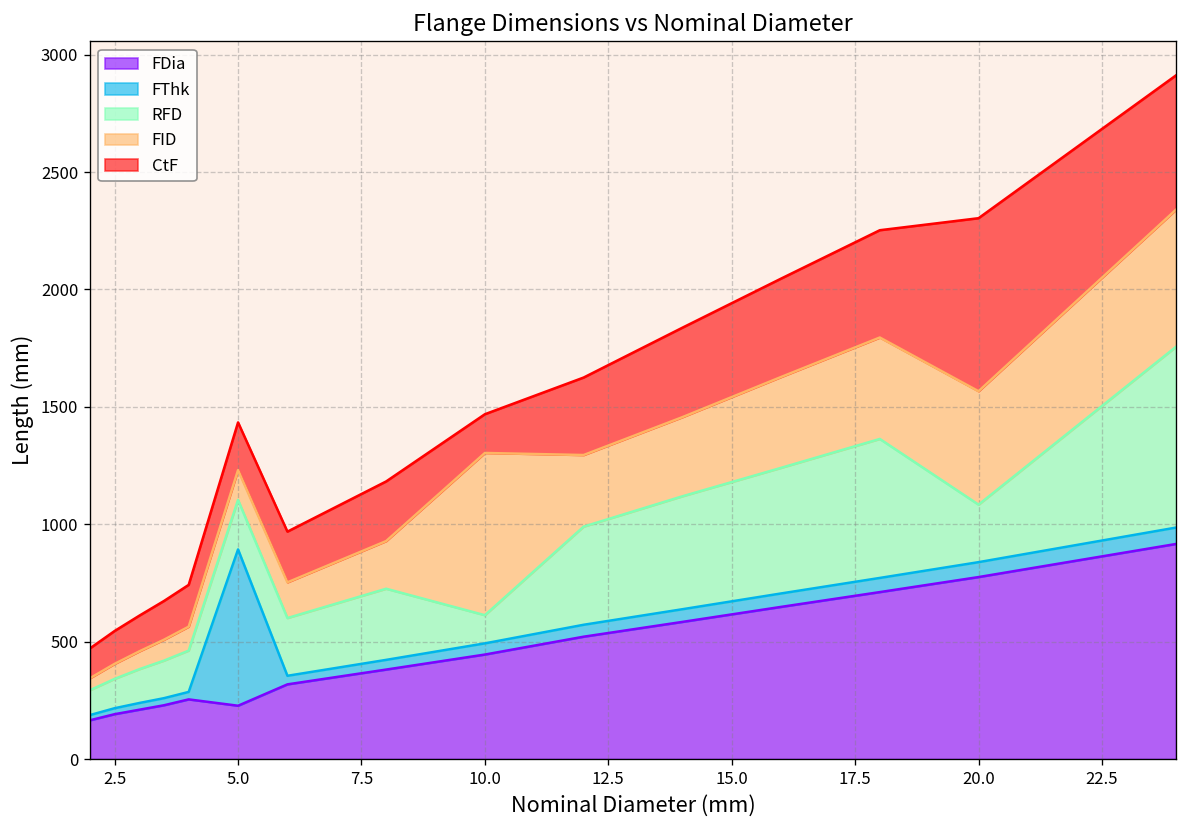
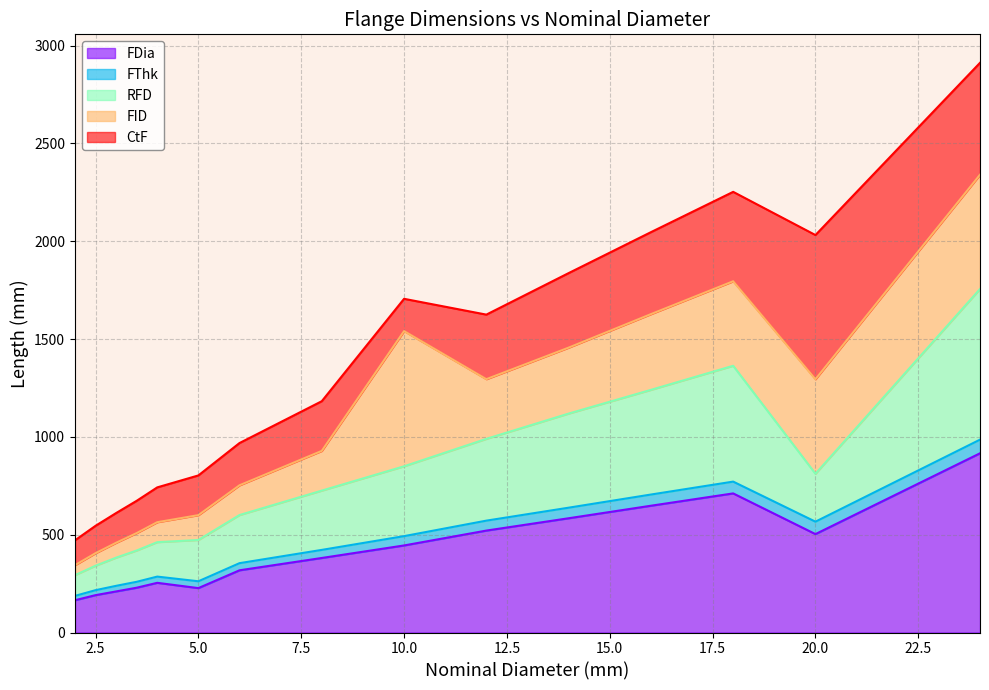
FThk, 5.0: 670 -> 30
RFD, 10.0: 120 -> 360
FDia, 20.0: 780 -> 500
